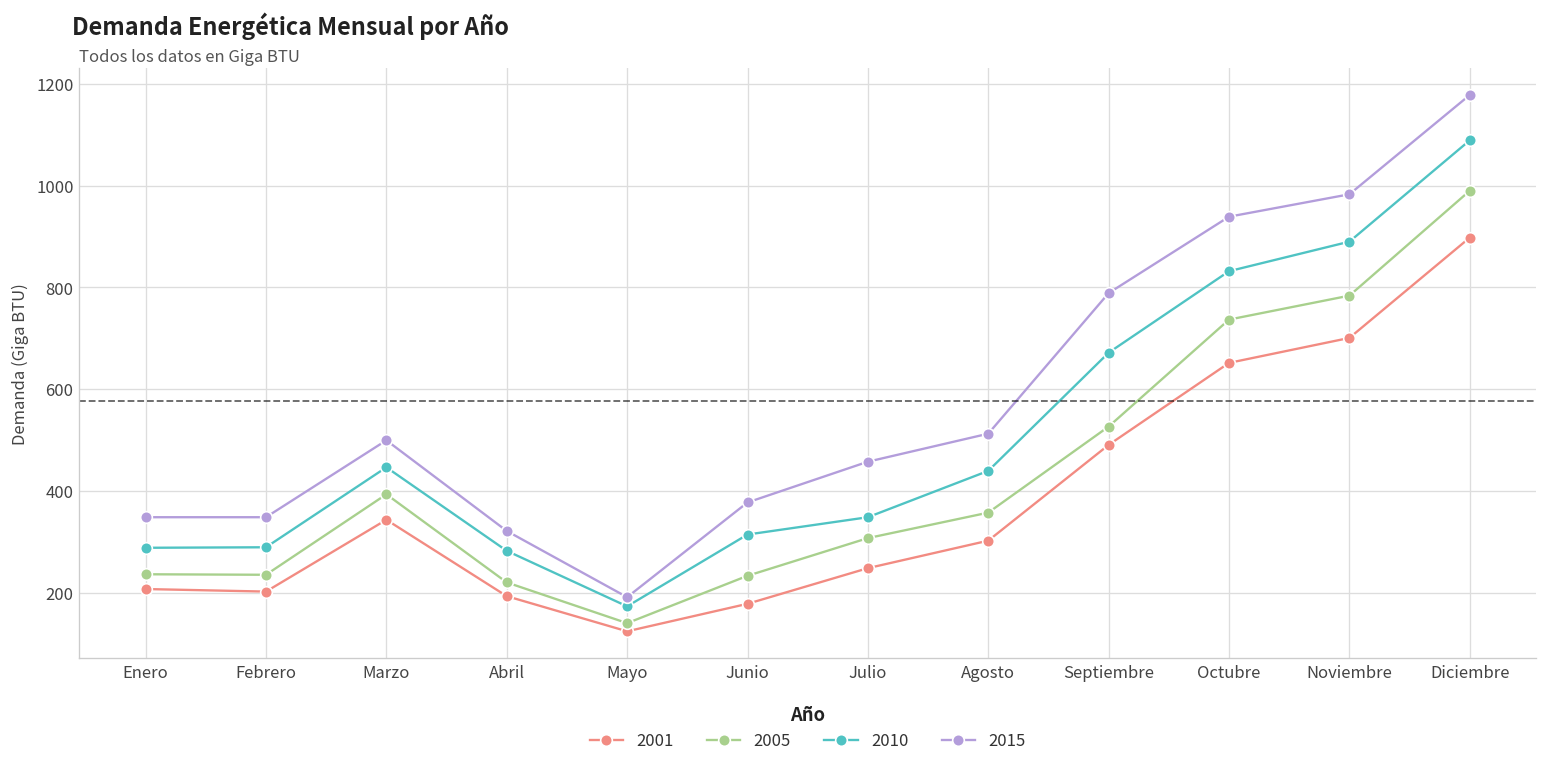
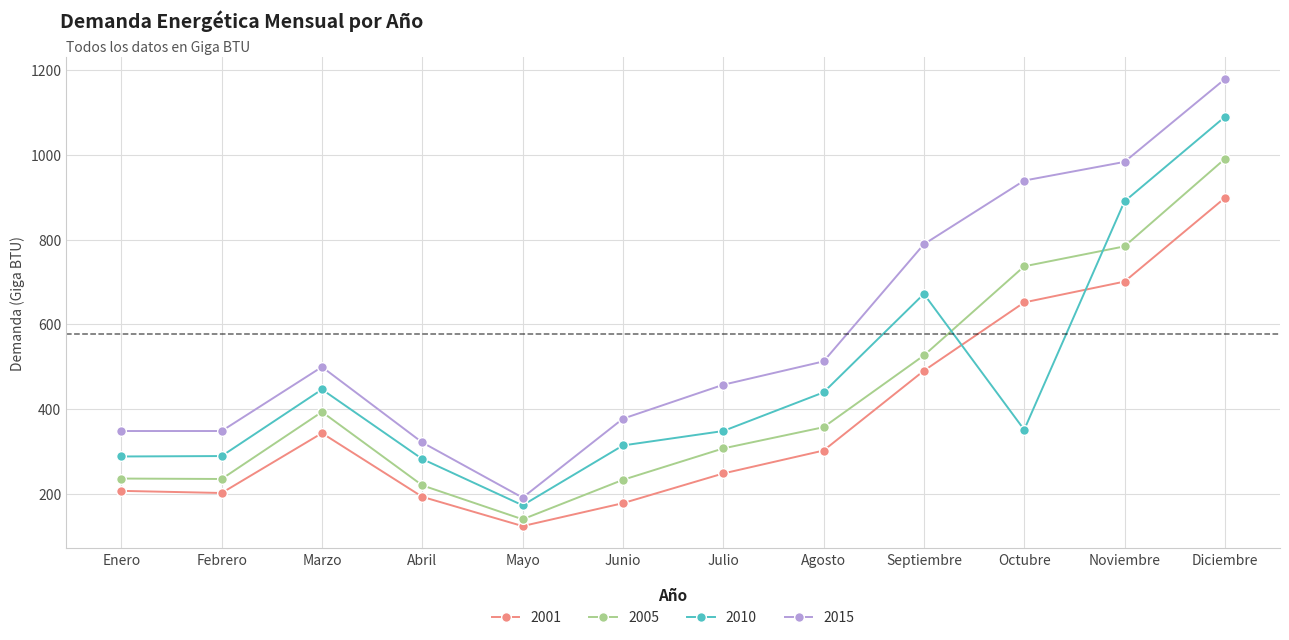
2010, Octubre: 830 -> 350
